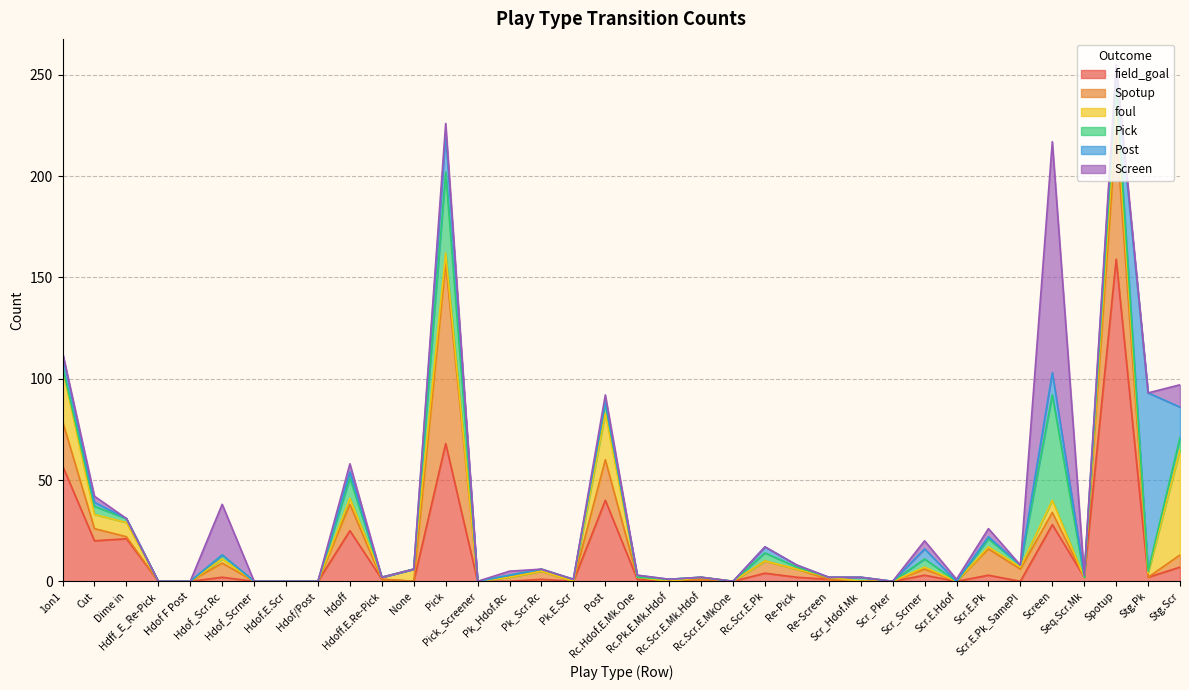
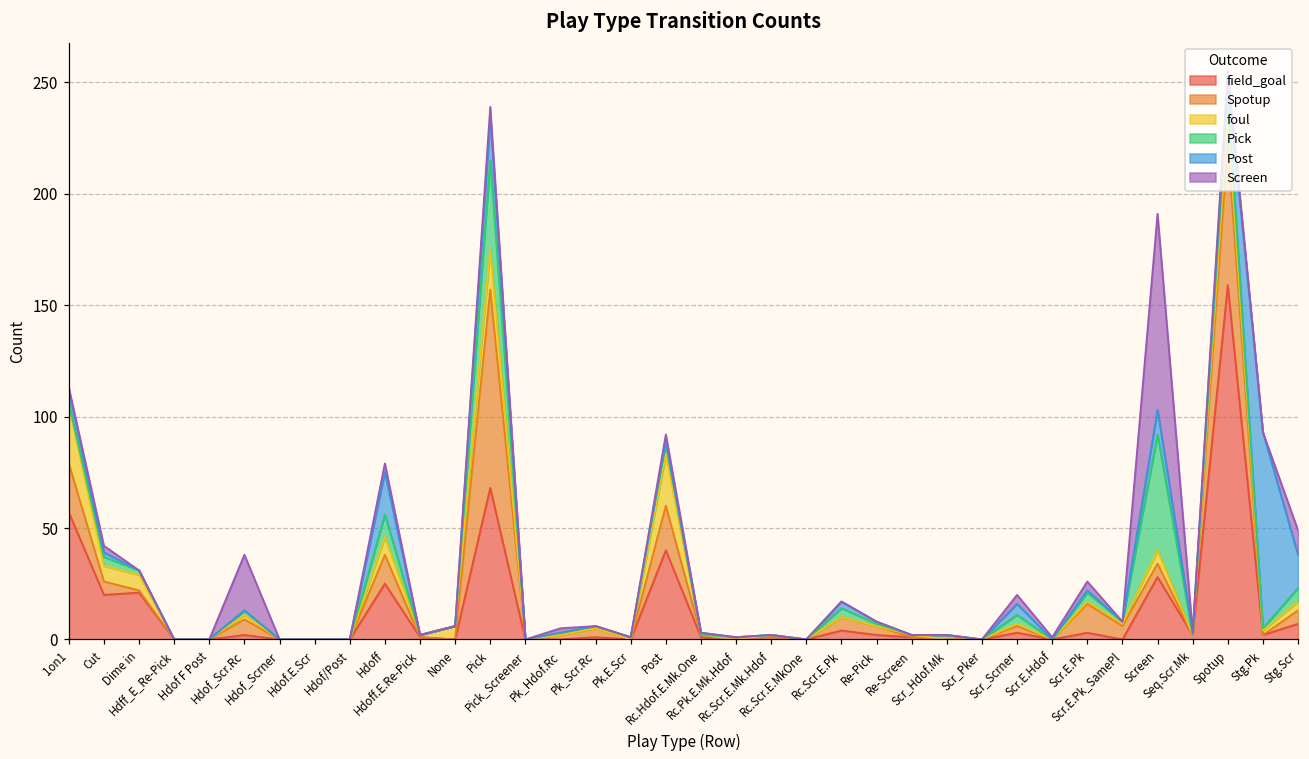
foul, Hdoff: 3 -> 8
Post, Hdoff: 3 -> 19
foul, Pick: 5 -> 18
Screen, Screen: 114 -> 88
foul, Stg.Scr: 52 -> 4
